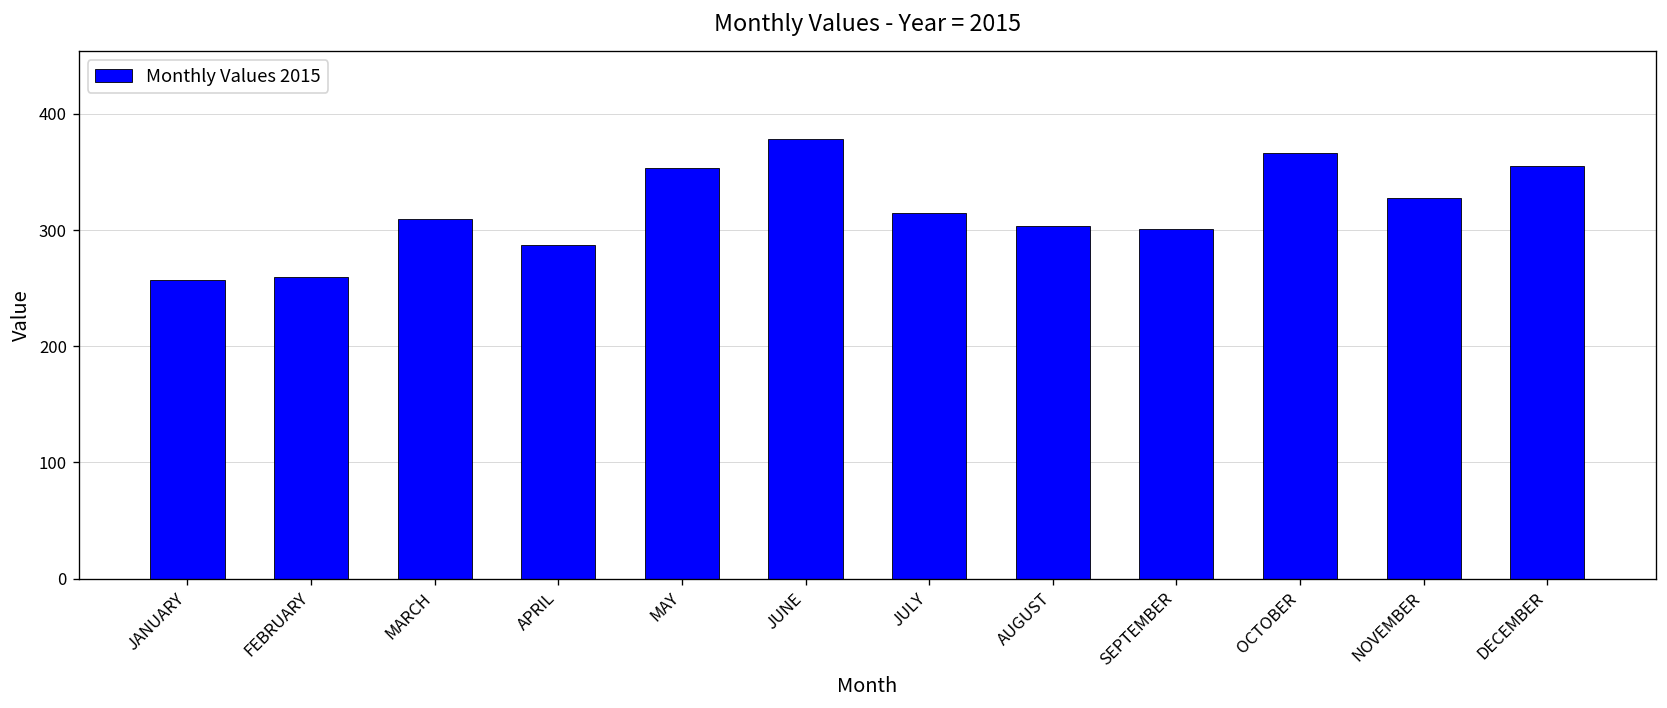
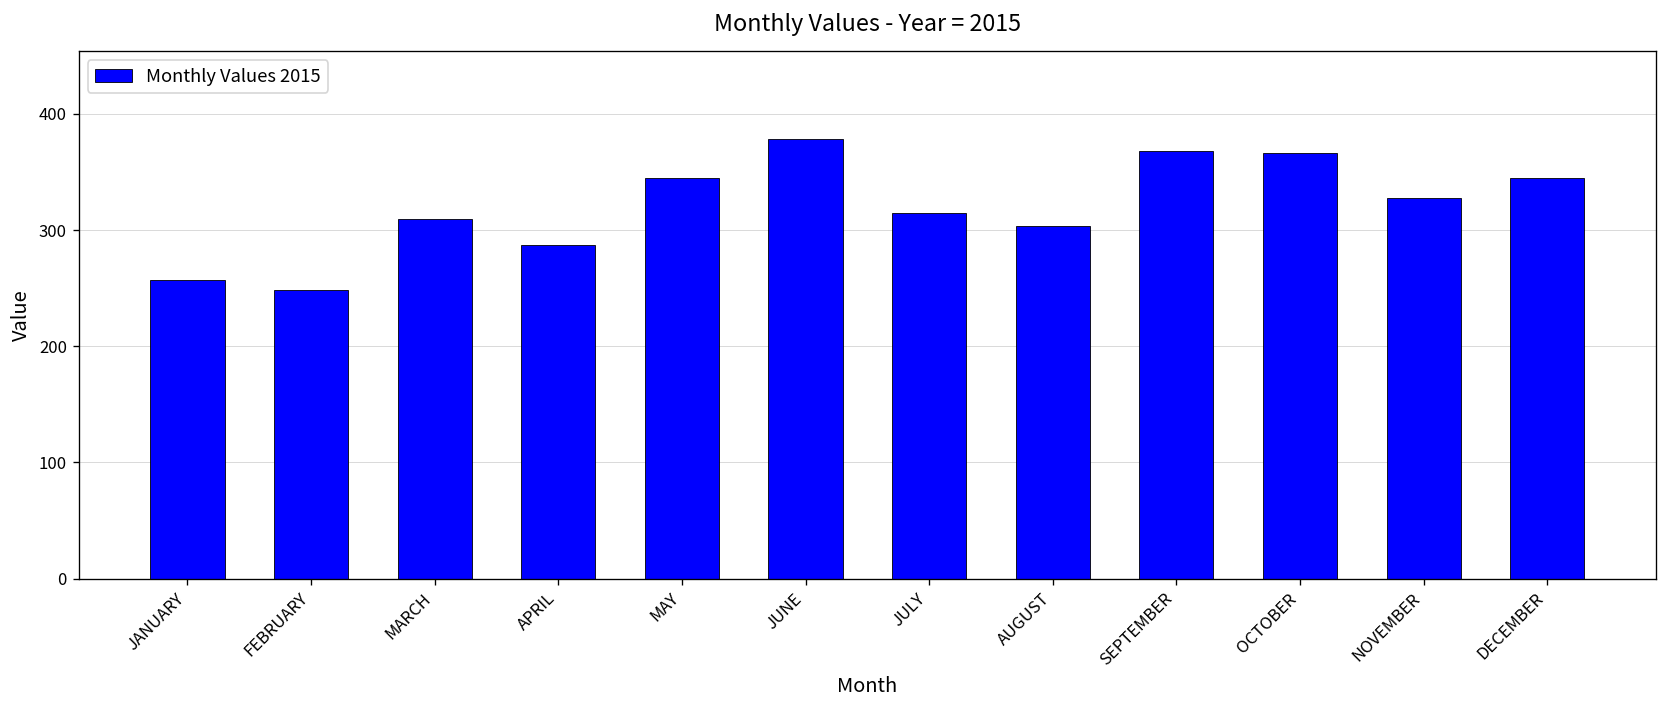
FEBRUARY: 260 -> 250
MAY: 354 -> 345
SEPTEMBER: 300 -> 370
DECEMBER: 355 -> 345
